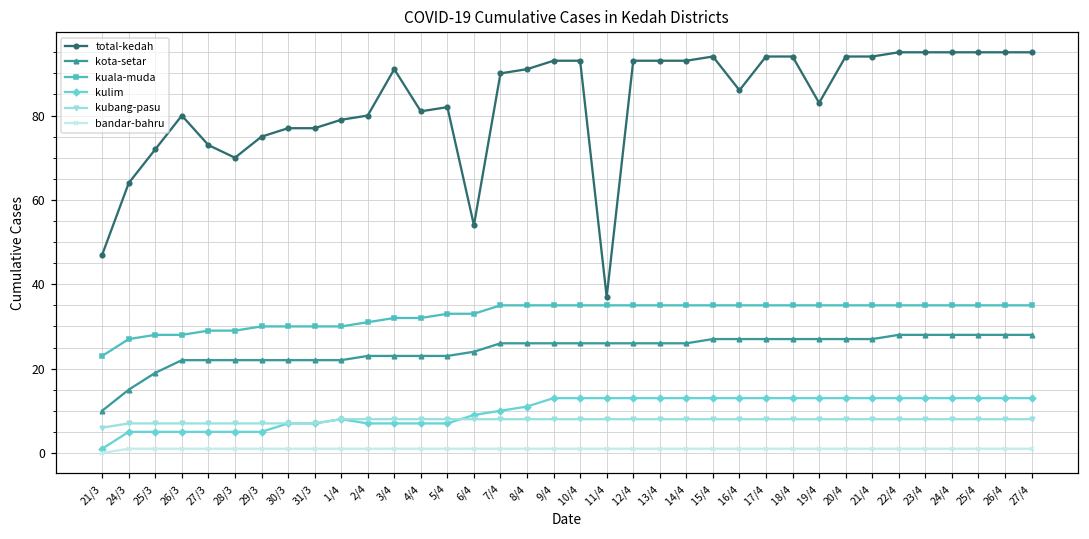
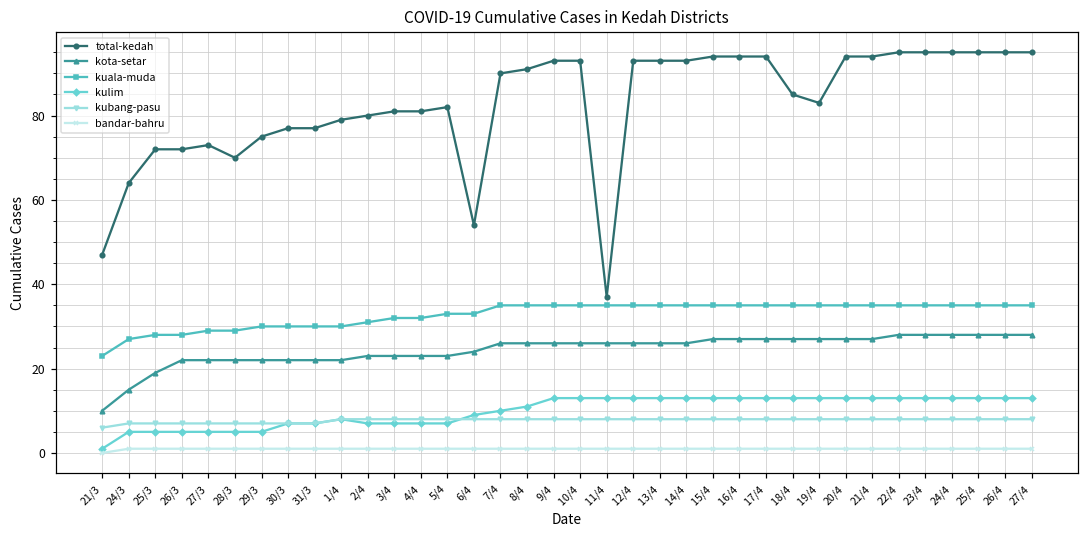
total-kedah, 26/3: 80 -> 72
total-kedah, 3/4: 91 -> 81
total-kedah, 16/4: 86 -> 94
total-kedah, 18/4: 94 -> 85
